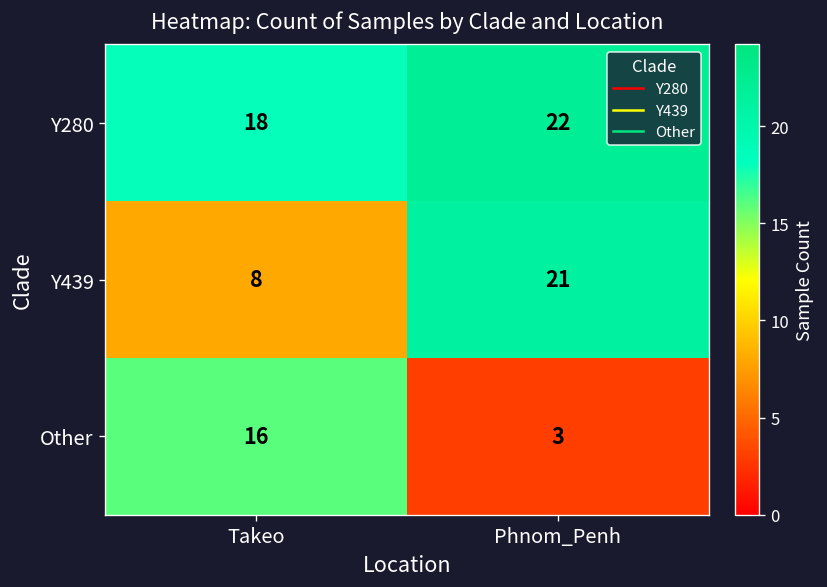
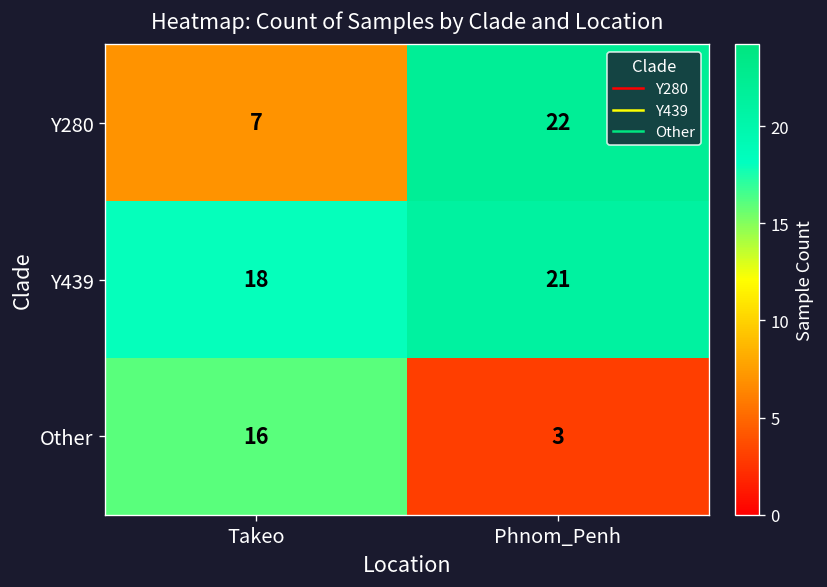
Y280, Takeo: 18 -> 7
Y439, Takeo: 8 -> 18
